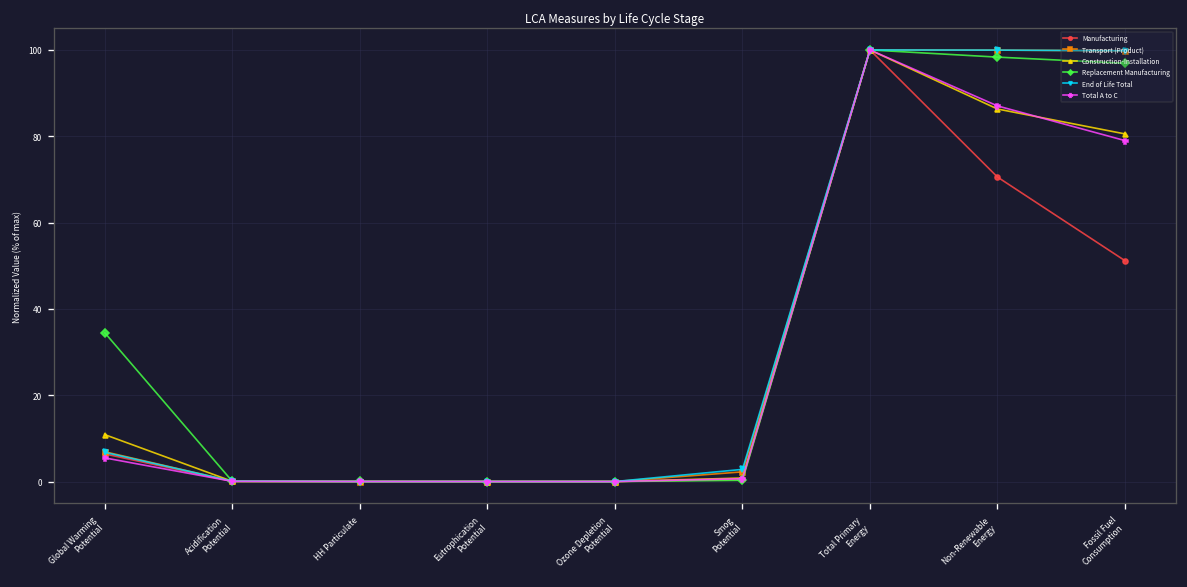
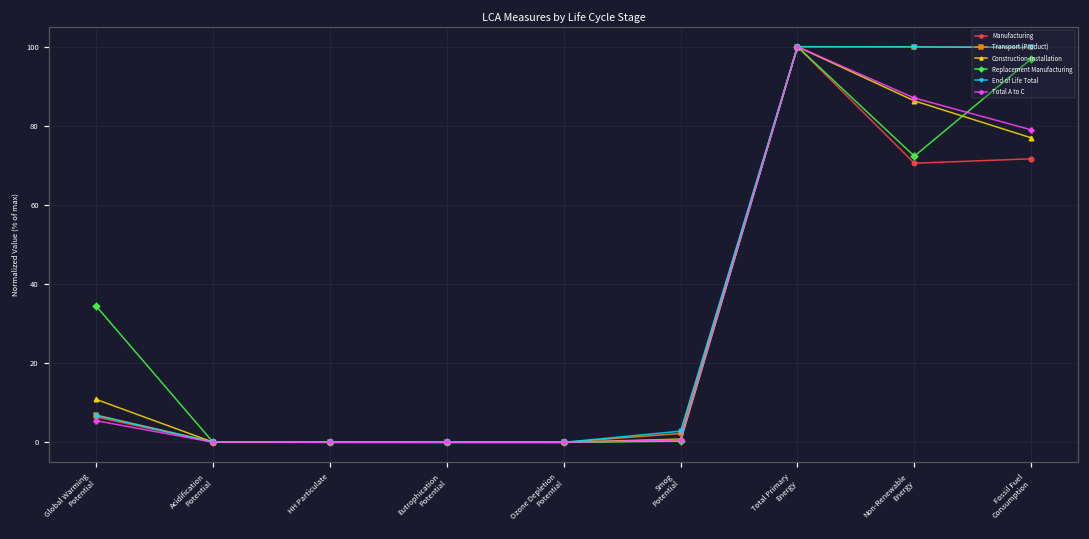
Replacement Manufacturing, Non-Renewable Energy: 98 -> 72
Manufacturing, Fossil Fuel Consumption: 51 -> 72
Construction-Installation, Fossil Fuel Consumption: 81 -> 77
